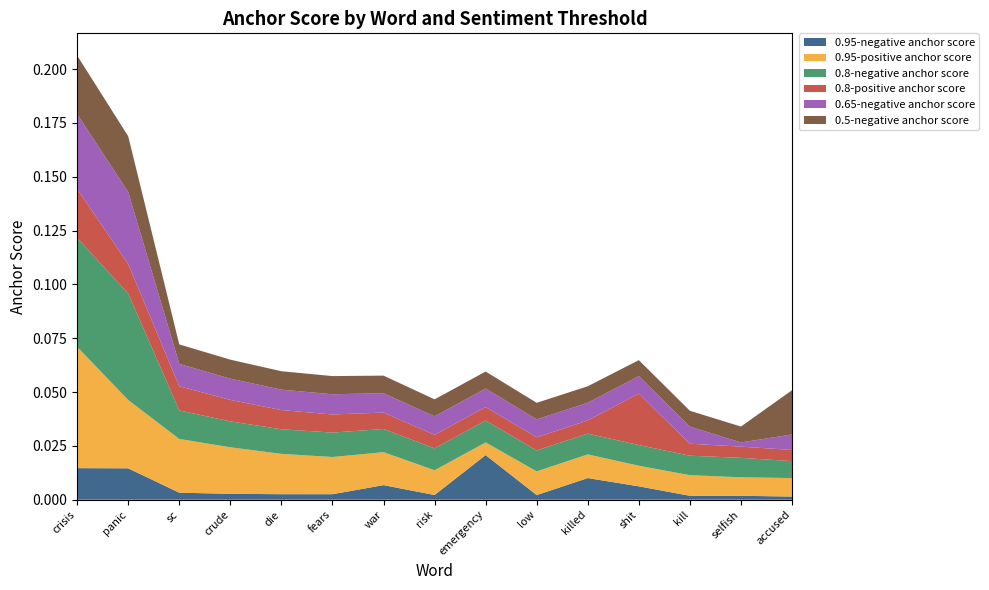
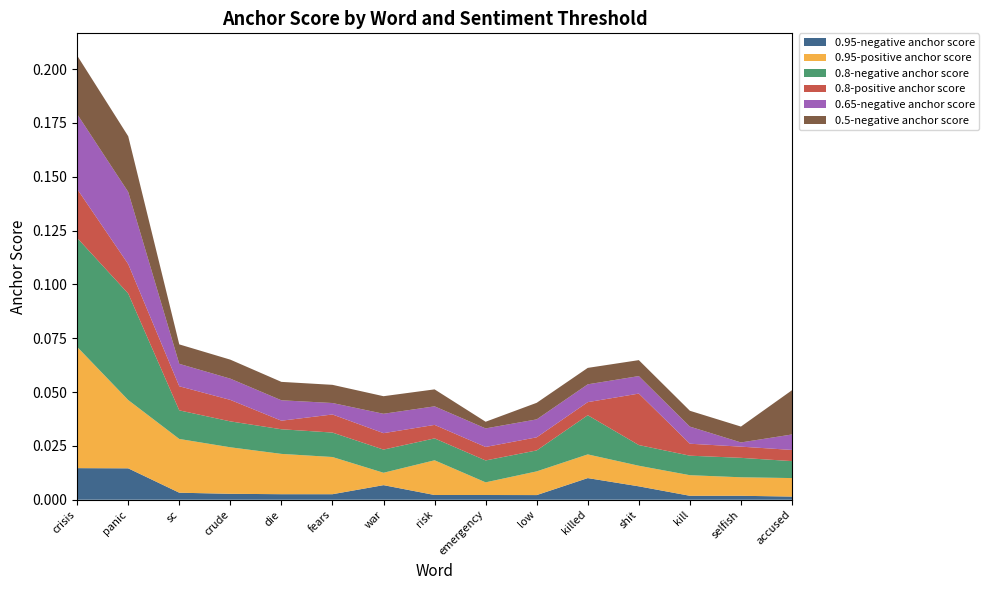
0.8-positive anchor score, die: 0.009 -> 0.004
0.65-negative anchor score, fears: 0.009 -> 0.005
0.95-positive anchor score, war: 0.015 -> 0.006
0.95-positive anchor score, risk: 0.011 -> 0.016
0.95-negative anchor score, emergency: 0.021 -> 0.002
0.5-negative anchor score, emergency: 0.008 -> 0.003
0.8-negative anchor score, killed: 0.010 -> 0.018
